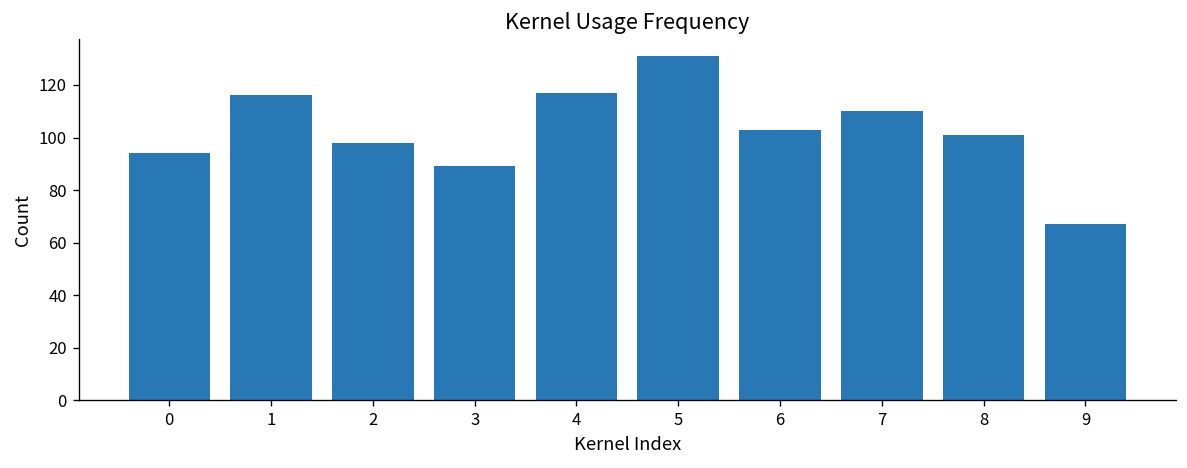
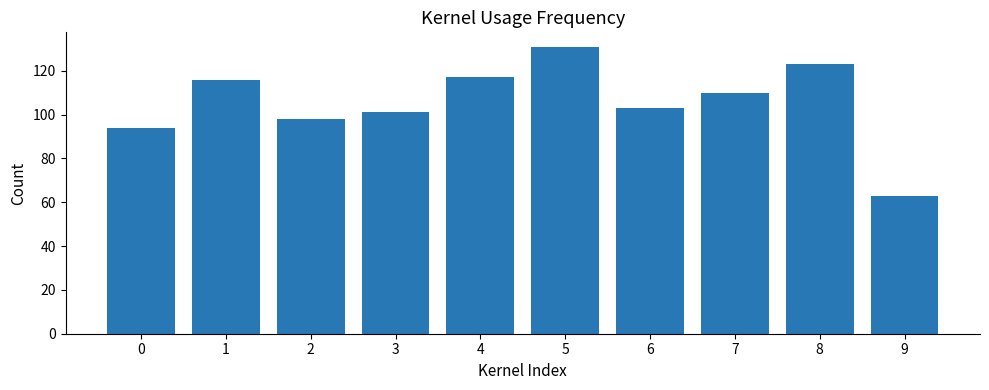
3: 89 -> 101
8: 101 -> 123
9: 67 -> 63
